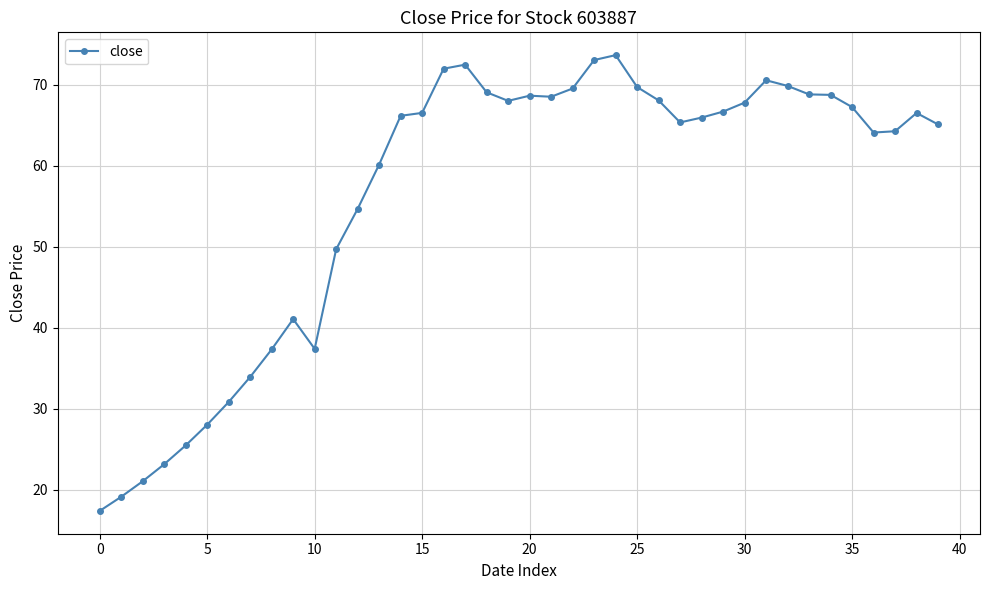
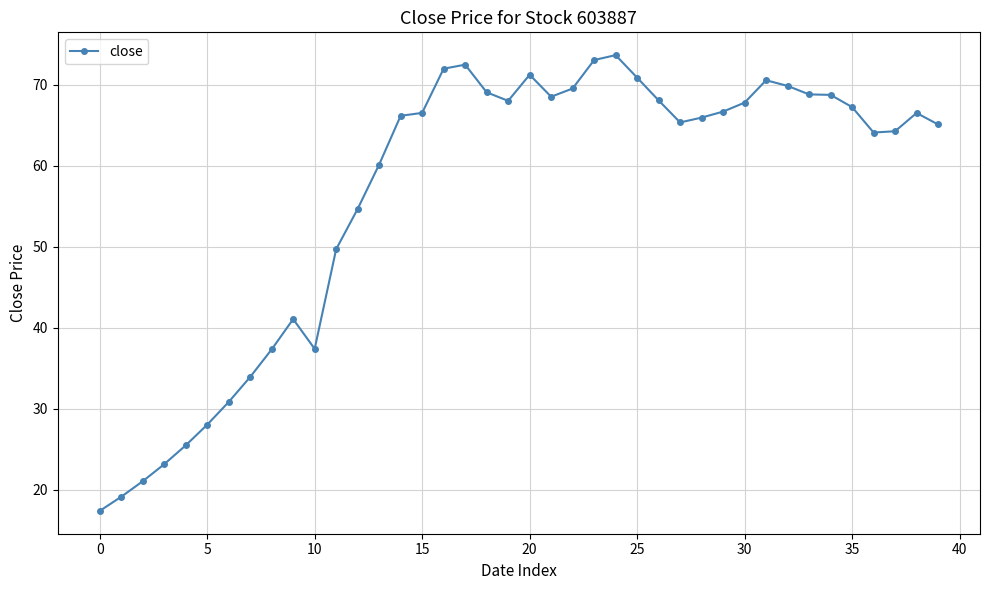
20: 69 -> 71
25: 70 -> 71
